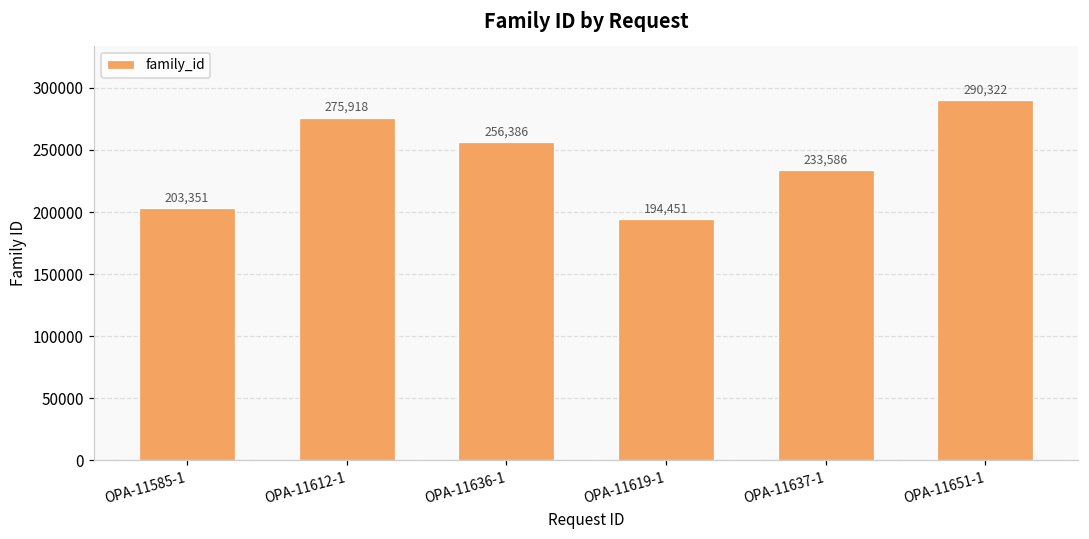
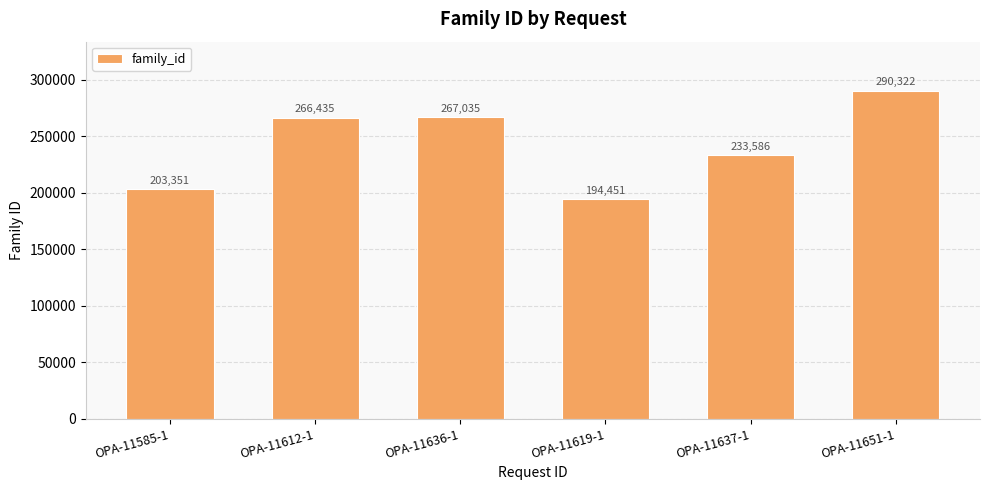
OPA-11612-1: 275,918 -> 266,435
OPA-11636-1: 256,386 -> 267,035
